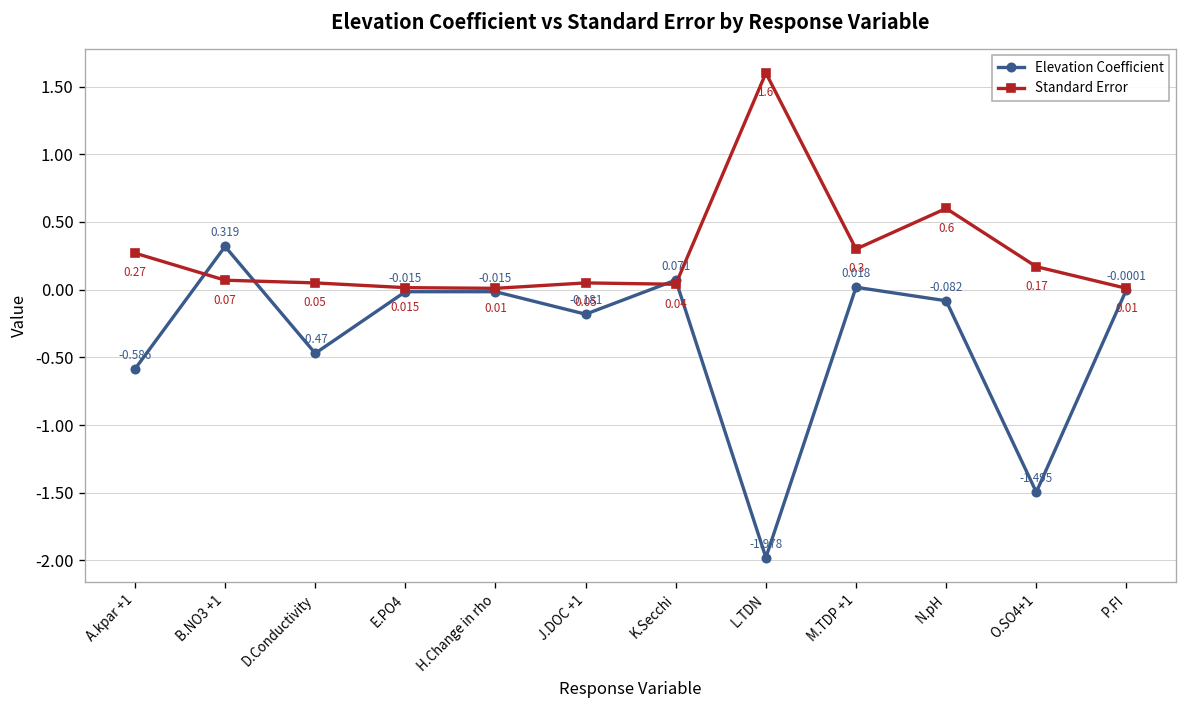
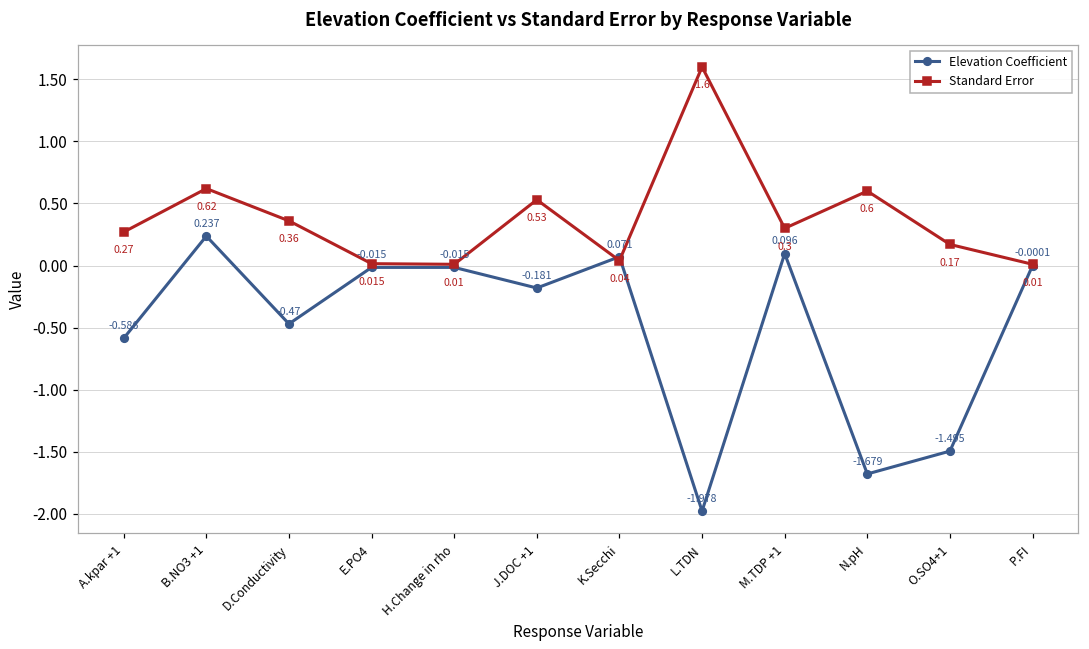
Elevation Coefficient, B.NO3 +1: 0.319 -> 0.237
Standard Error, B.NO3 +1: 0.07 -> 0.62
Standard Error, D.Conductivity: 0.05 -> 0.36
Standard Error, J.DOC +1: 0.05 -> 0.53
Elevation Coefficient, M.TDP +1: 0.018 -> 0.096
Elevation Coefficient, N.pH: -0.082 -> -1.679
